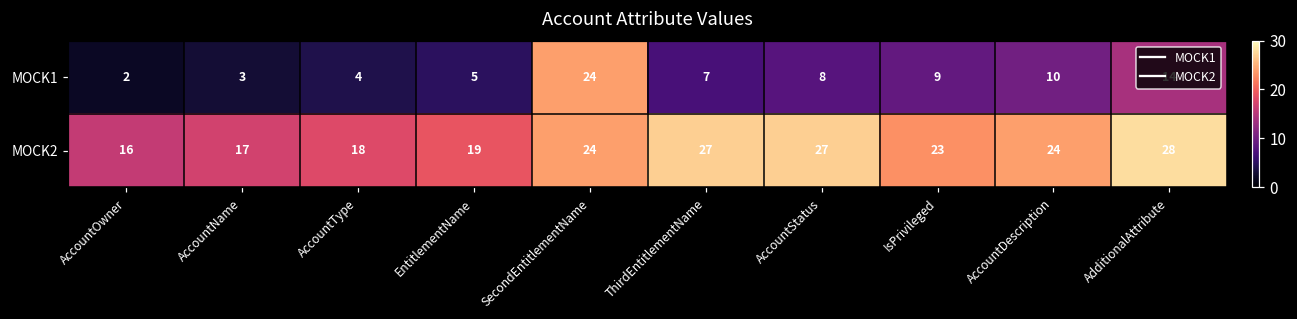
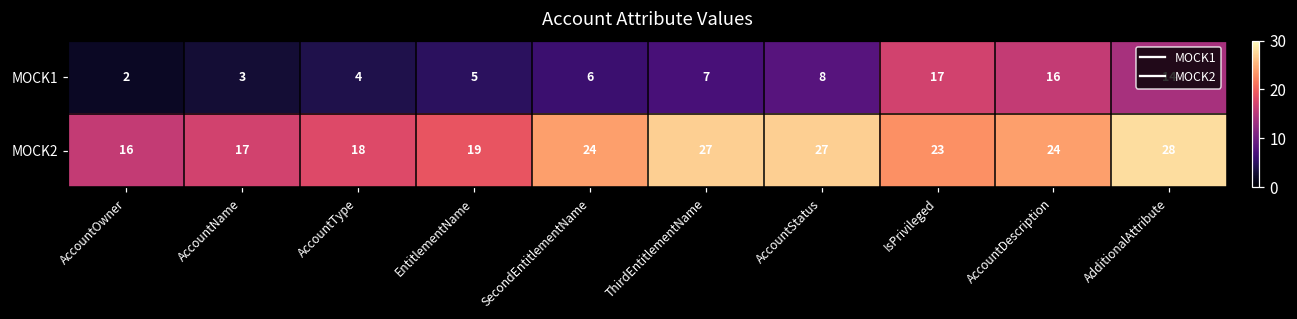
MOCK1, SecondEntitlementName: 24 -> 6
MOCK1, IsPrivileged: 9 -> 17
MOCK1, AccountDescription: 10 -> 16
